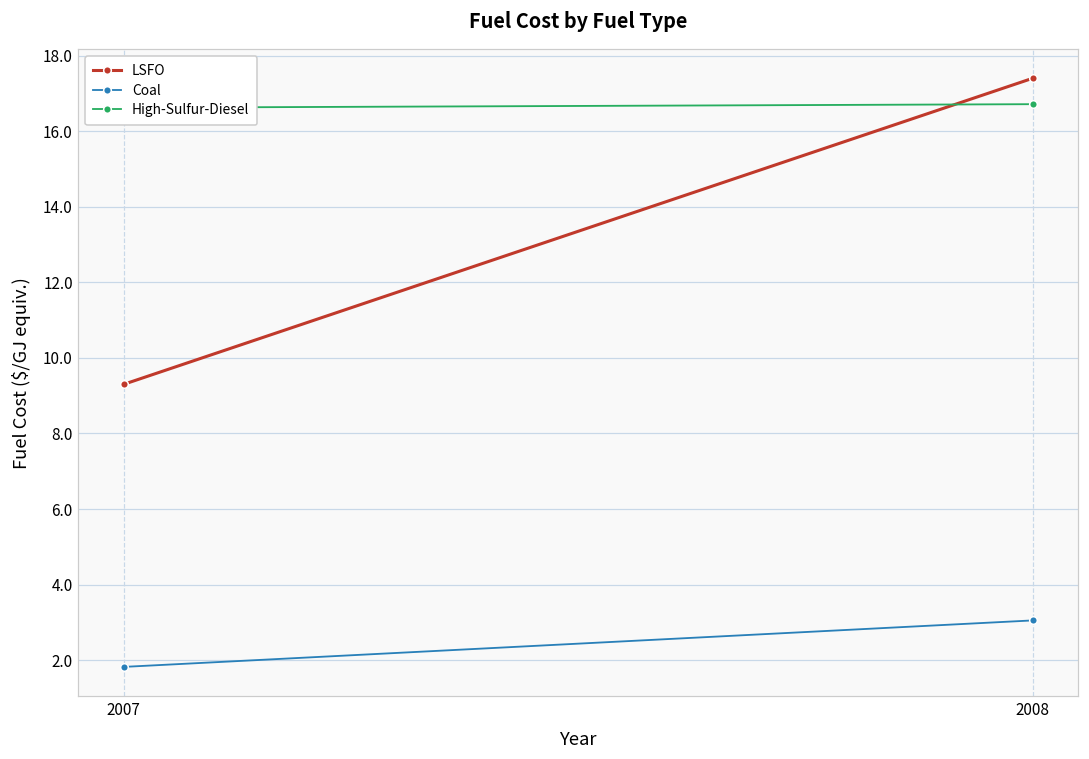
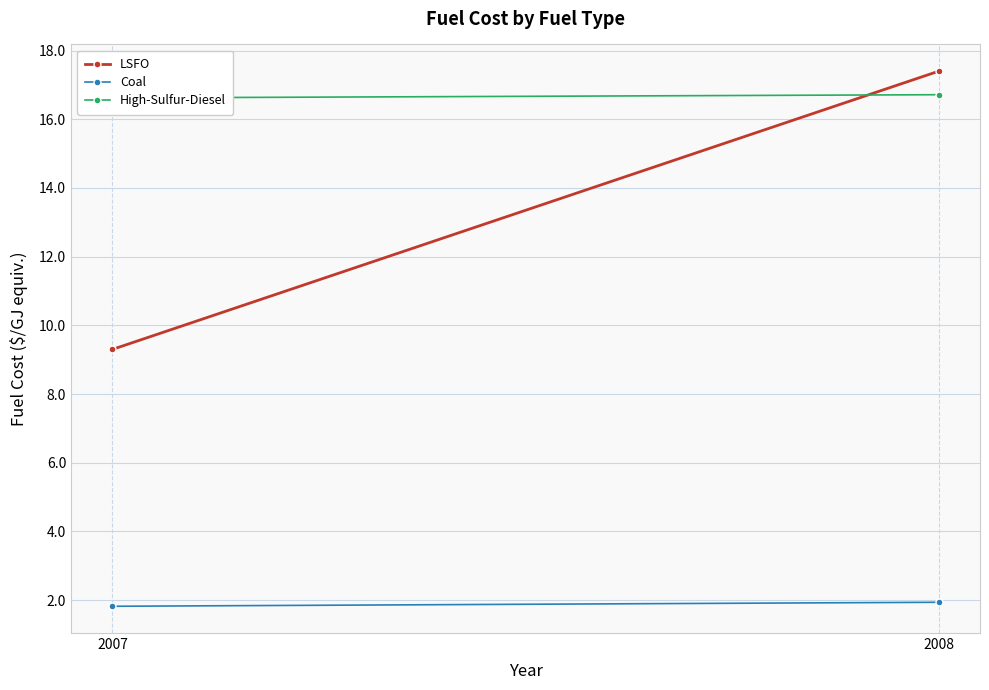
Coal, 2008: 3.1 -> 1.9
